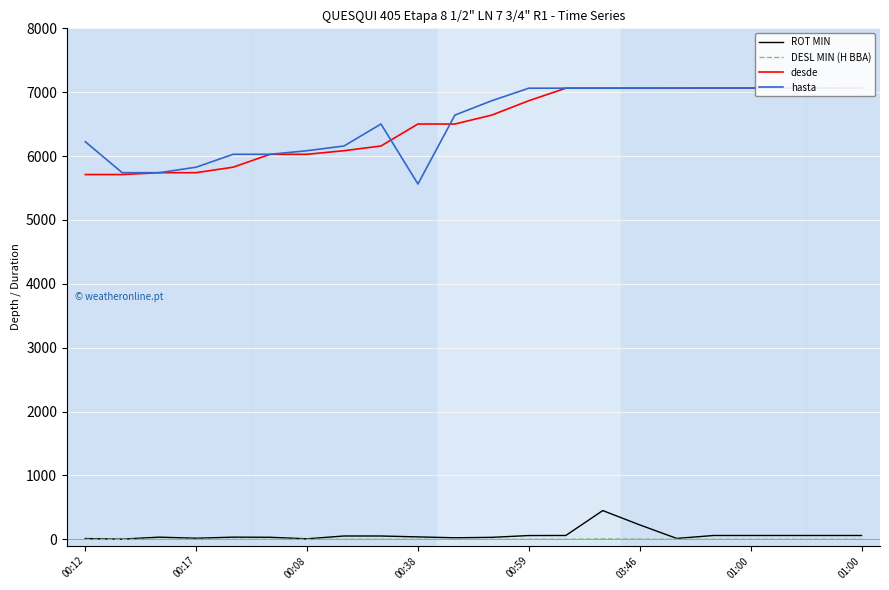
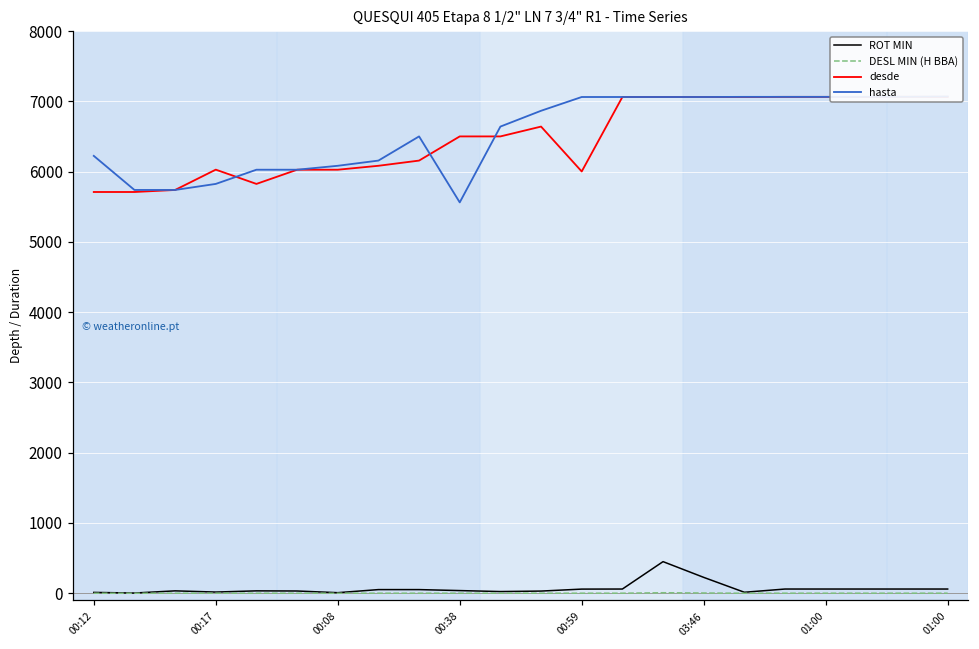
desde, 00:17: 5700 -> 6000
desde, 00:59: 6900 -> 6000
